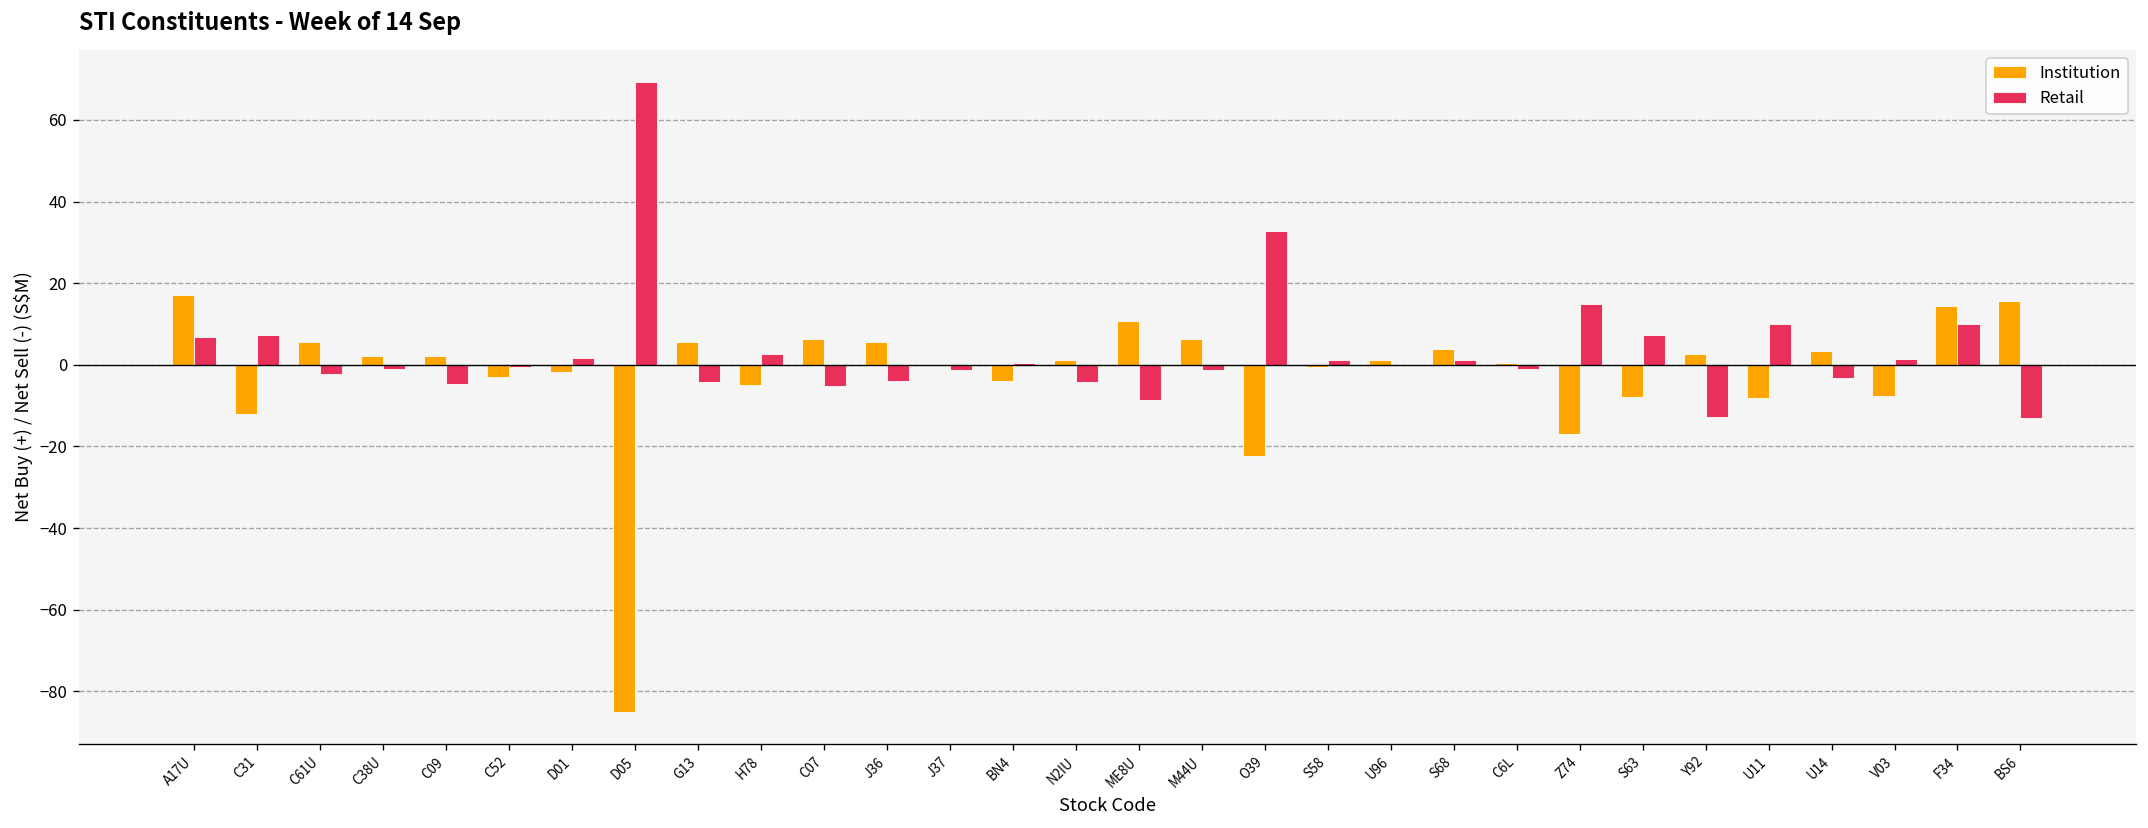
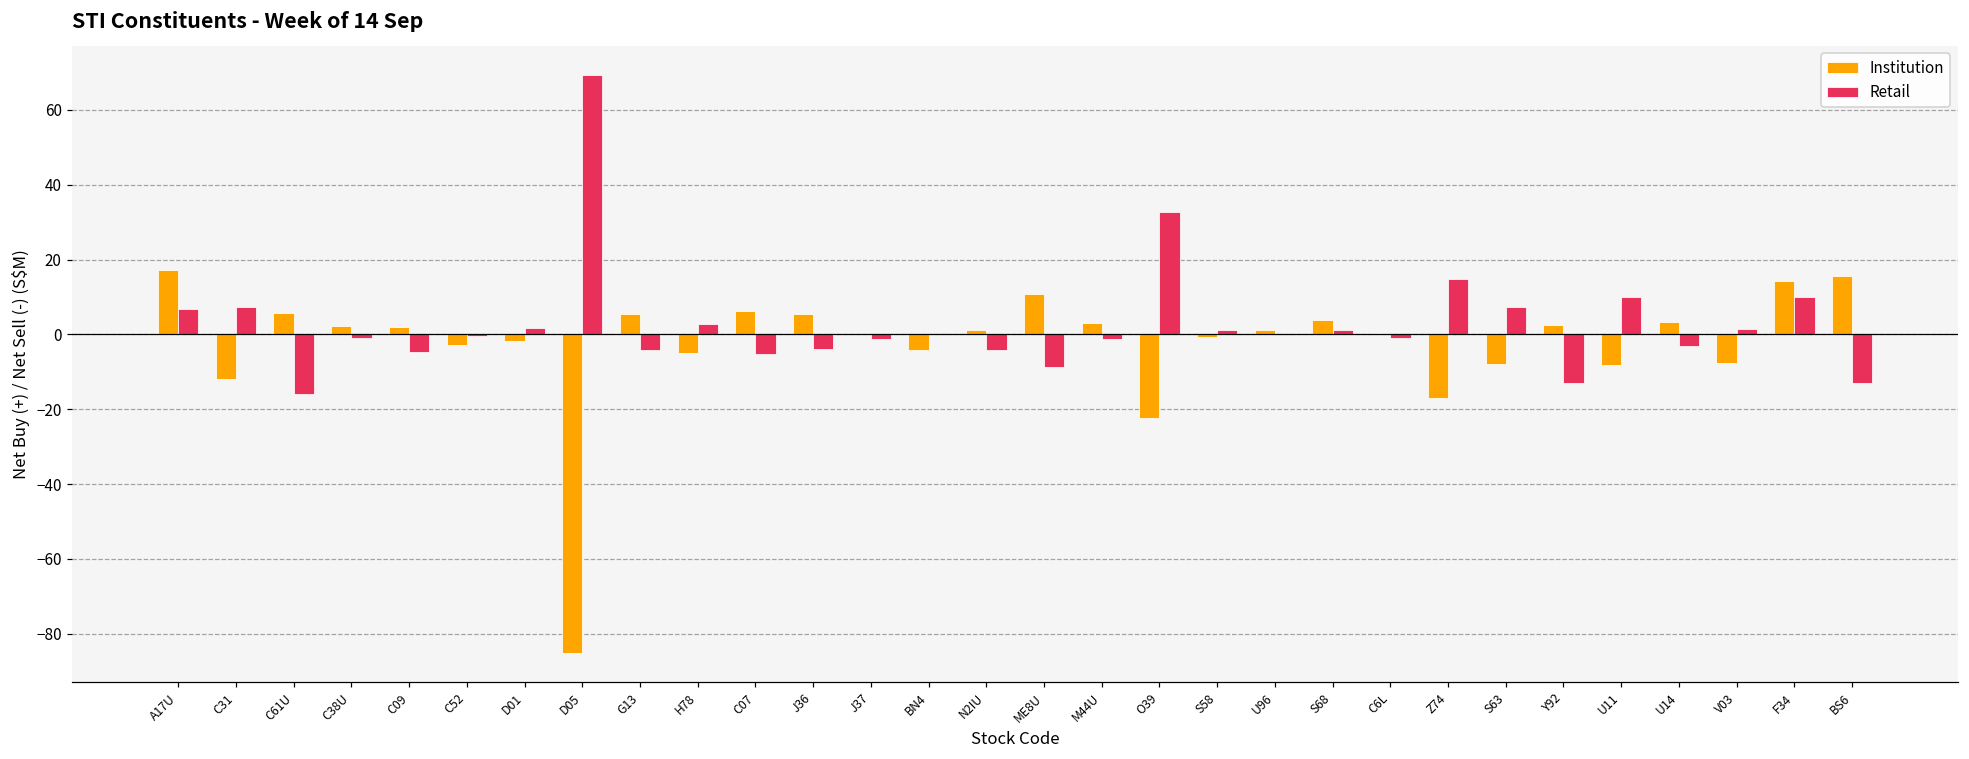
Retail, C61U: -2 -> -16
Institution, M44U: 6 -> 3
